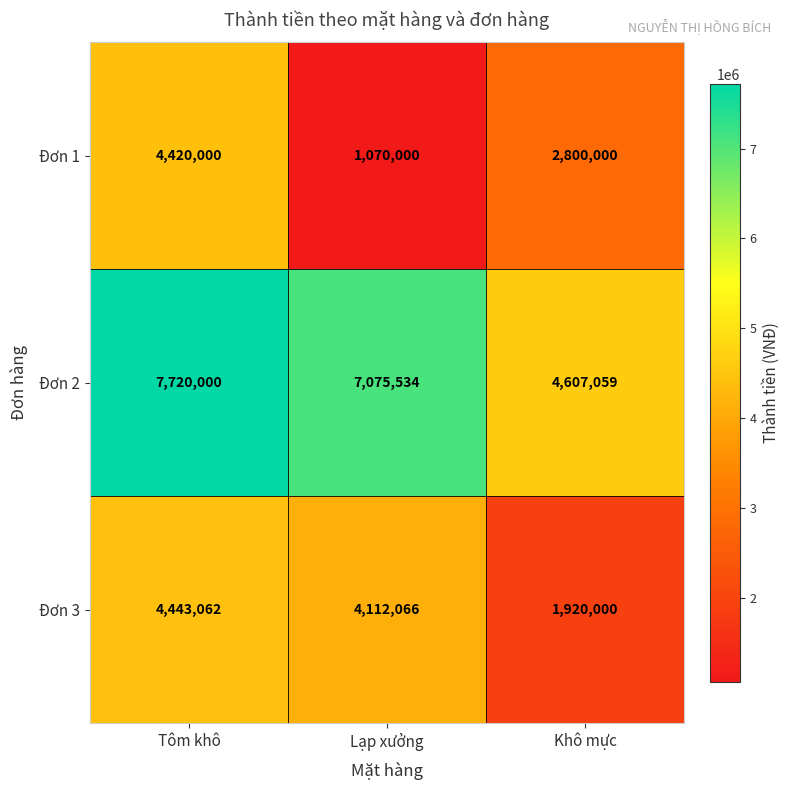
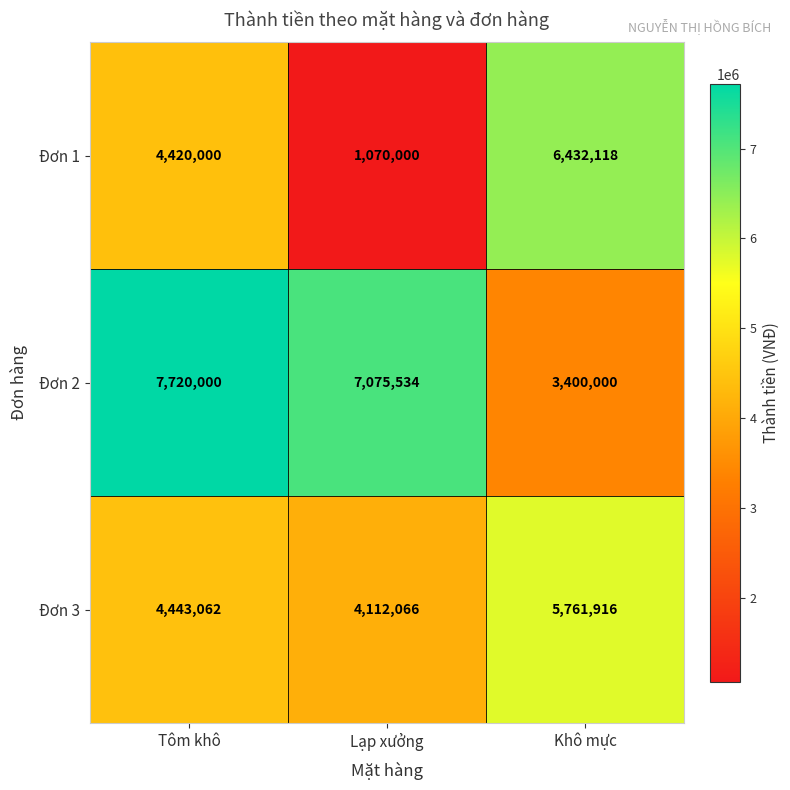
Đơn 1, Khô mực: 2,800,000 -> 6,432,118
Đơn 2, Khô mực: 4,607,059 -> 3,400,000
Đơn 3, Khô mực: 1,920,000 -> 5,761,916
